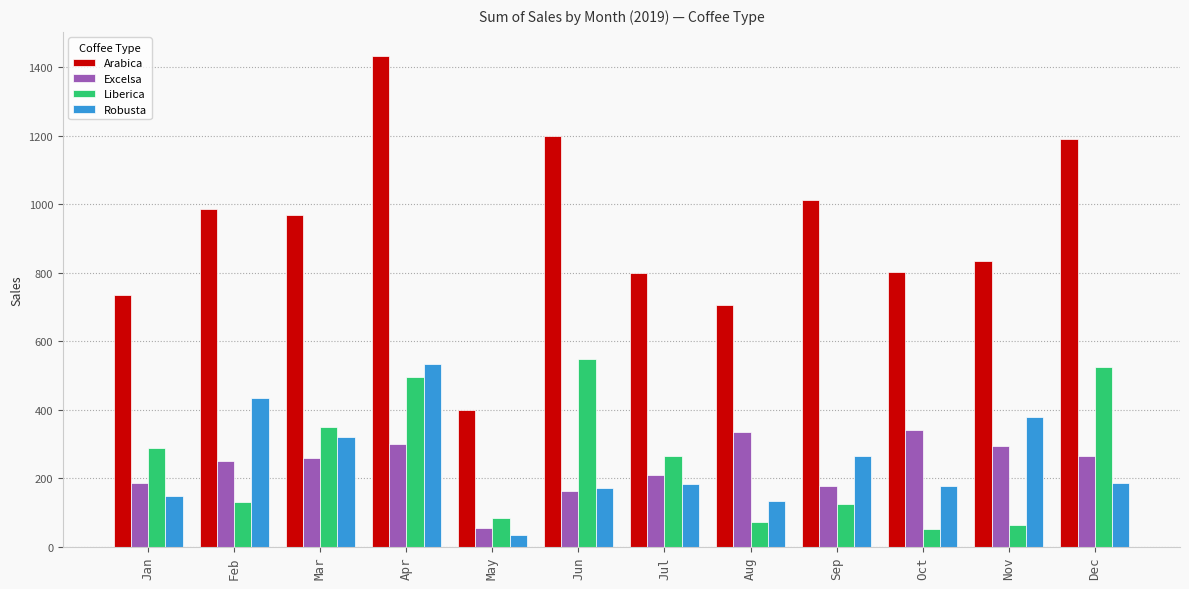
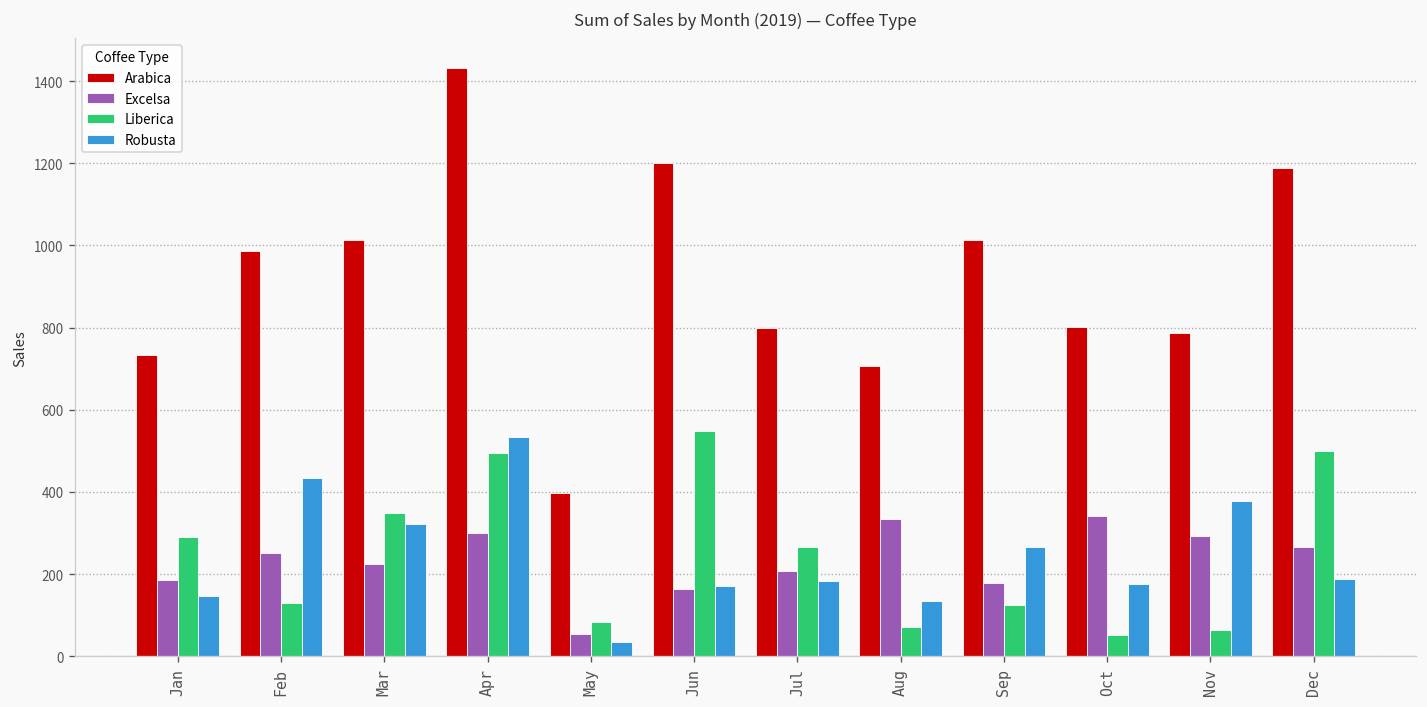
Arabica, Mar: 970 -> 1010
Excelsa, Mar: 260 -> 220
Arabica, Nov: 840 -> 790
Liberica, Dec: 530 -> 500
